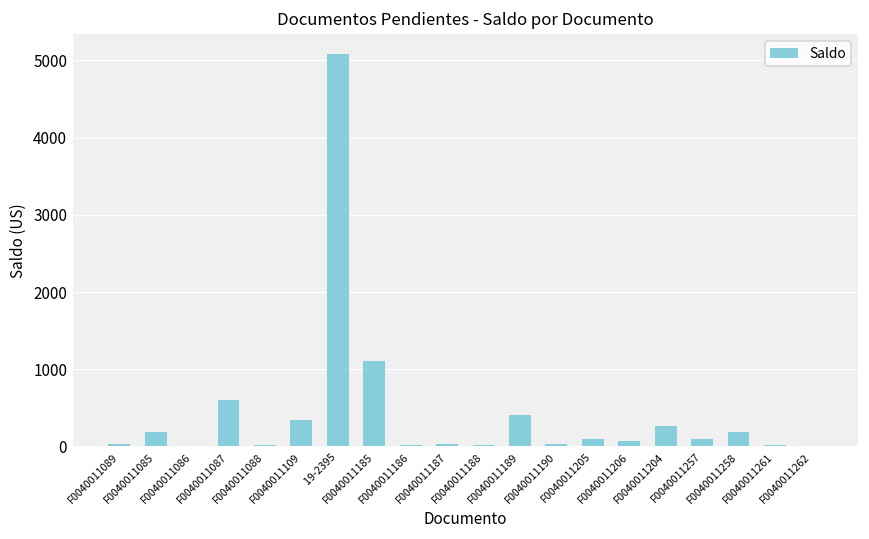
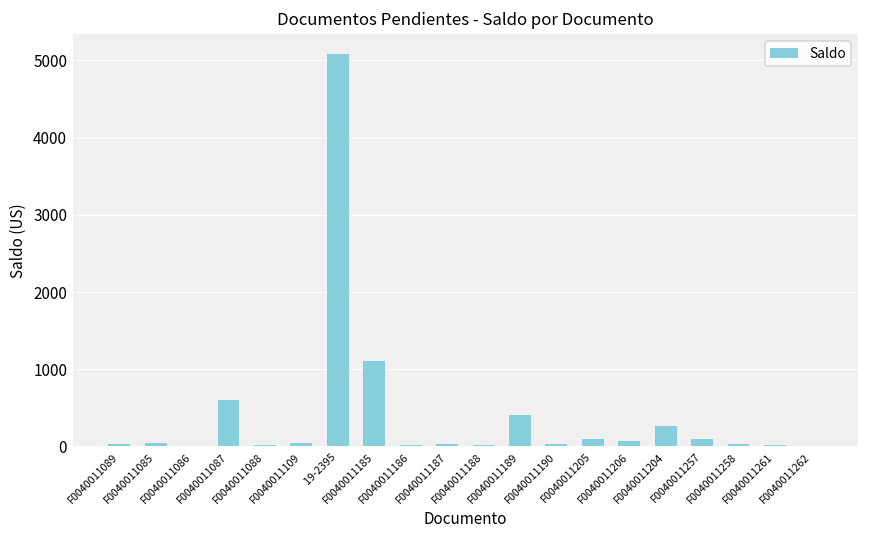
F0040011085: 200 -> 0
F0040011109: 300 -> 0
F0040011258: 200 -> 0
